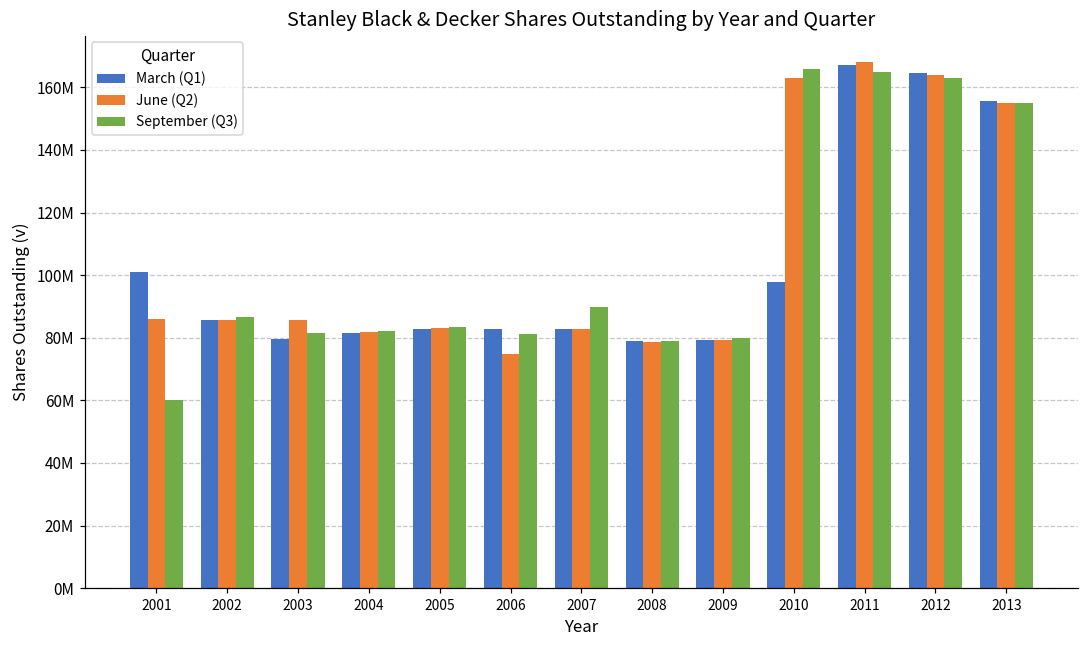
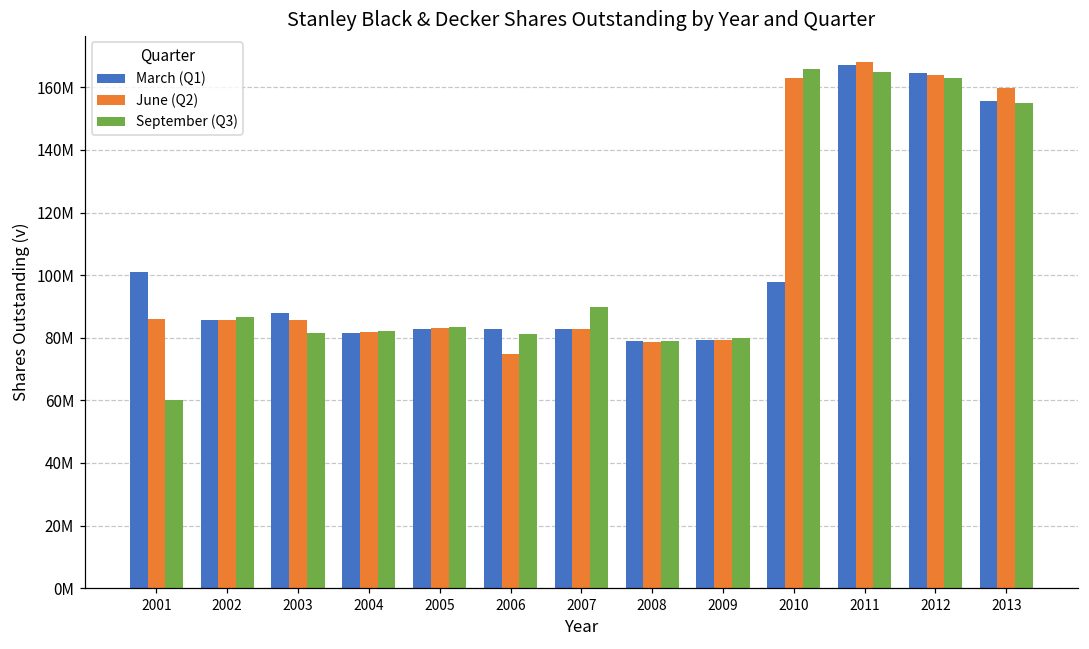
March (Q1), 2003: 80000000 -> 88000000
June (Q2), 2013: 155000000 -> 160000000
